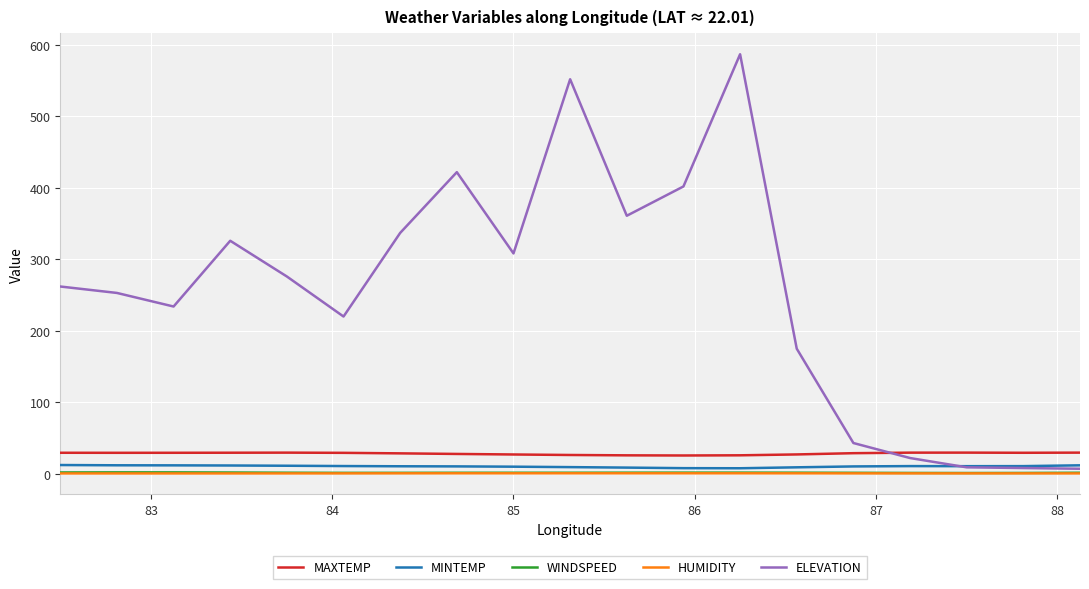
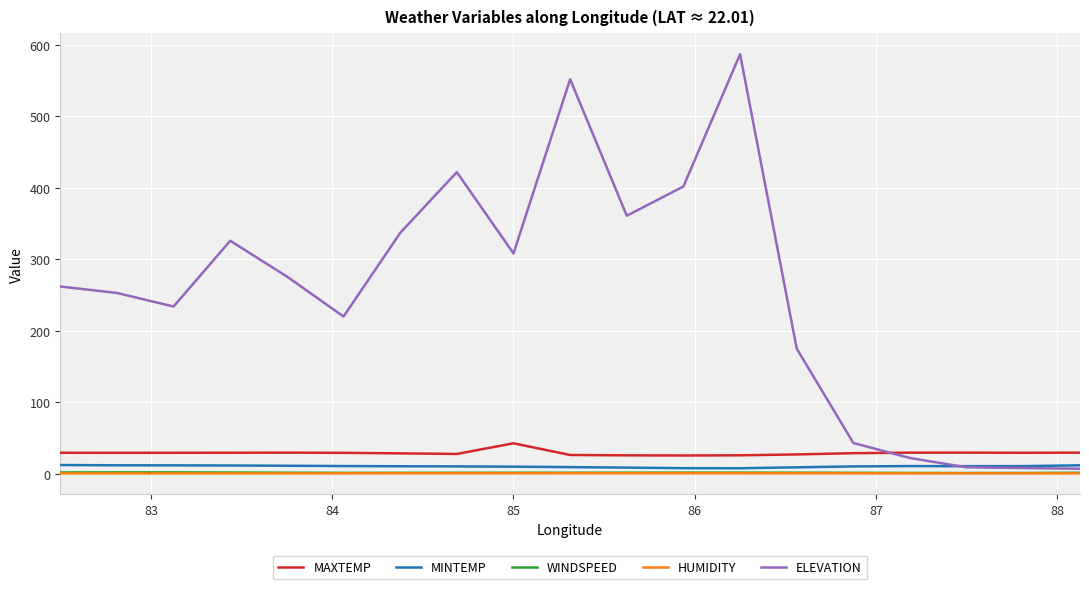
MAXTEMP, 85: 30 -> 40
